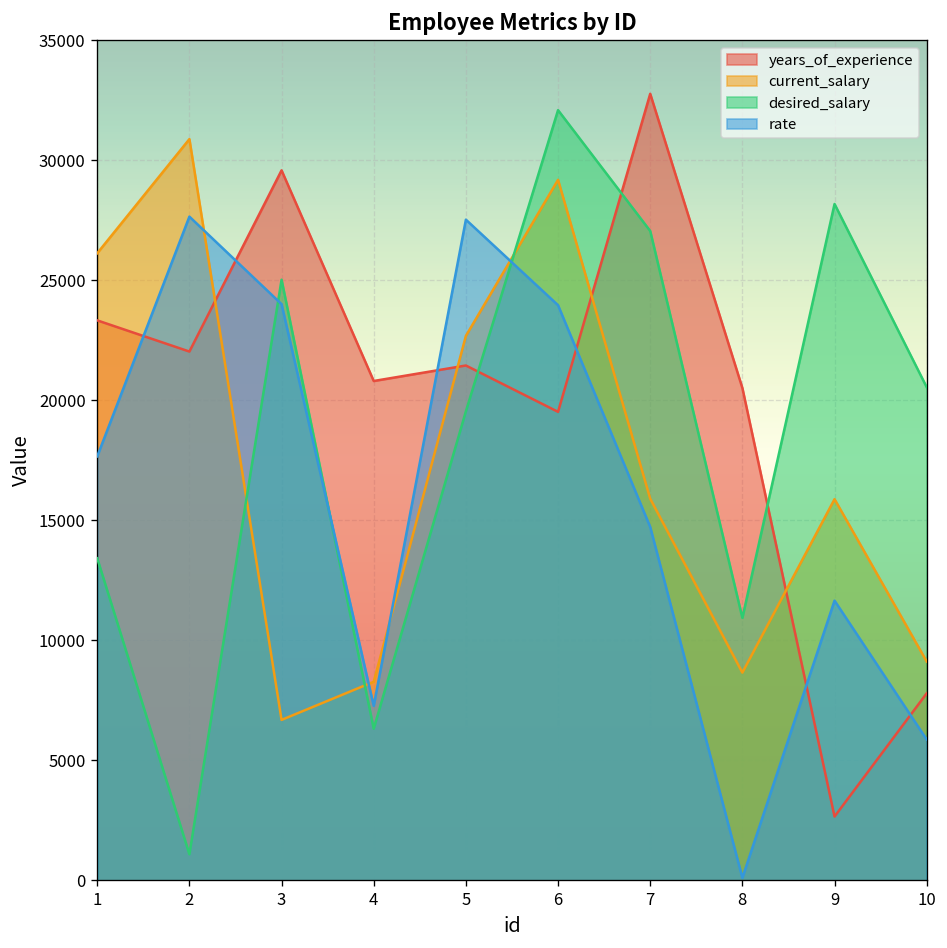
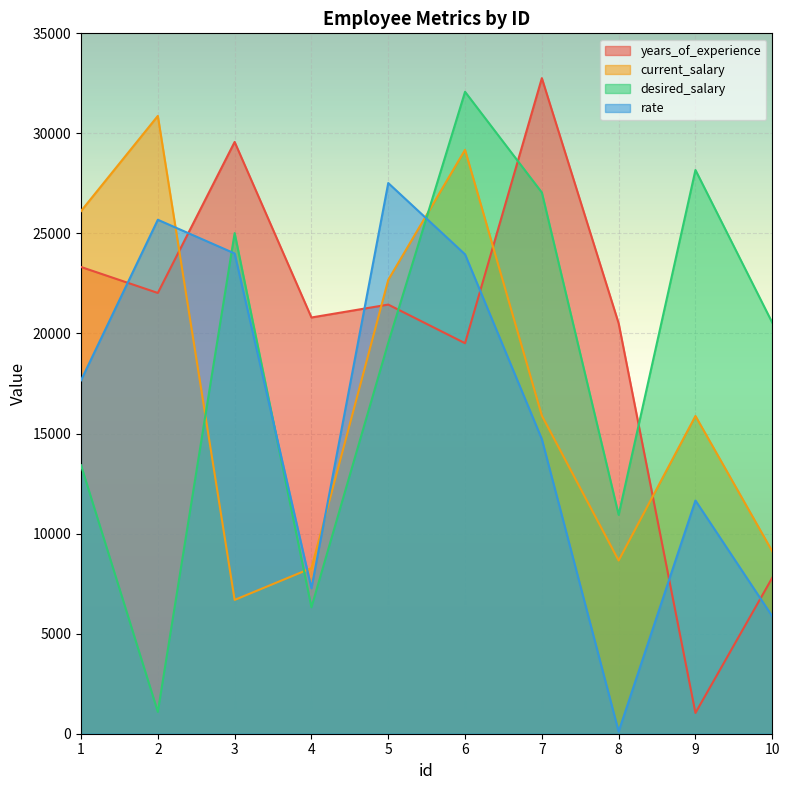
rate, 2: 27600 -> 25700
years_of_experience, 9: 2700 -> 1000
